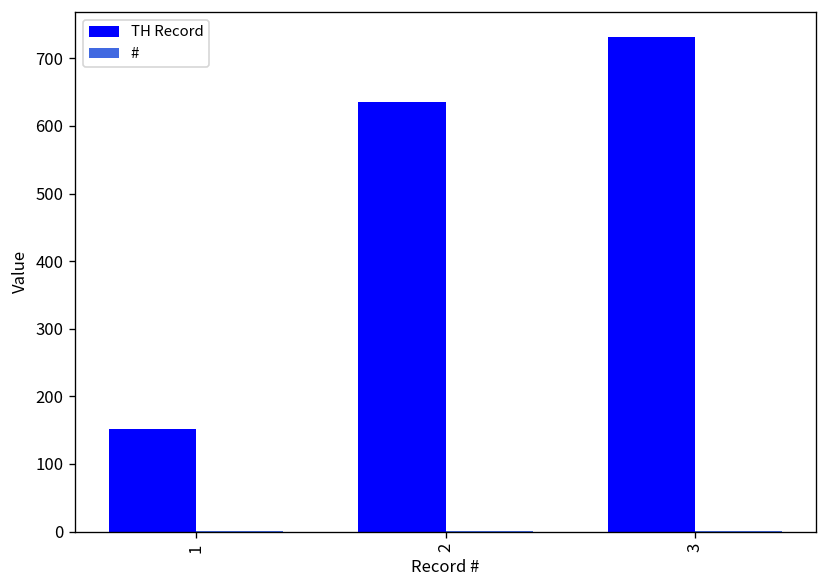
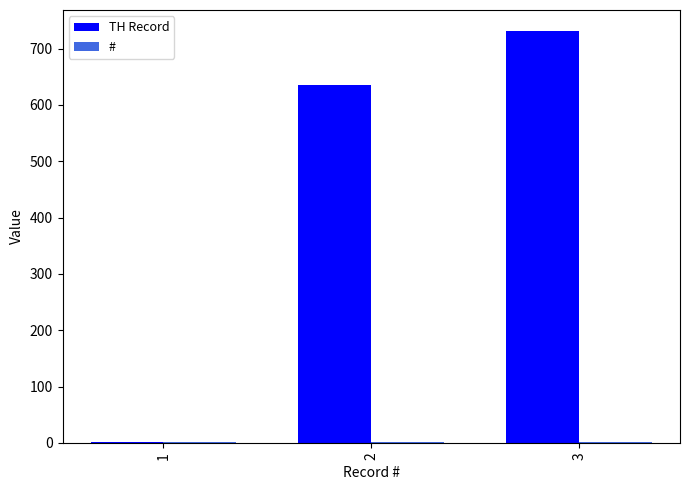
TH Record, 1: 150 -> 0
